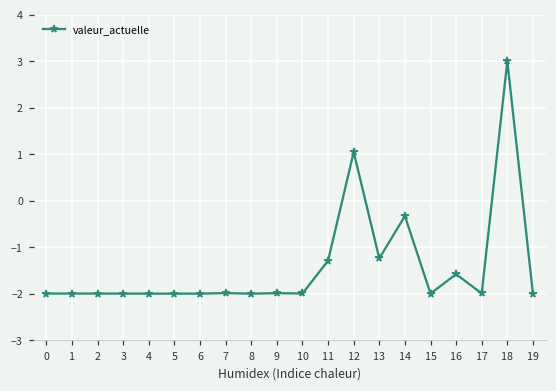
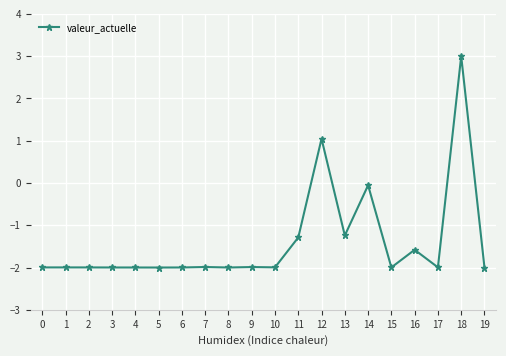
14: -0.3 -> -0.1
